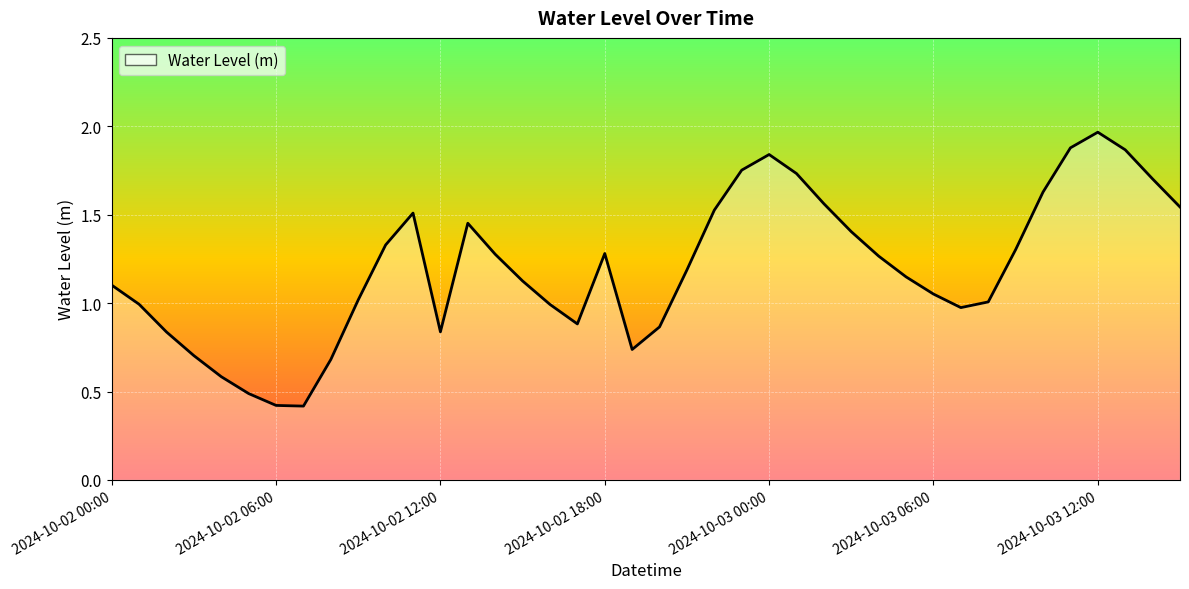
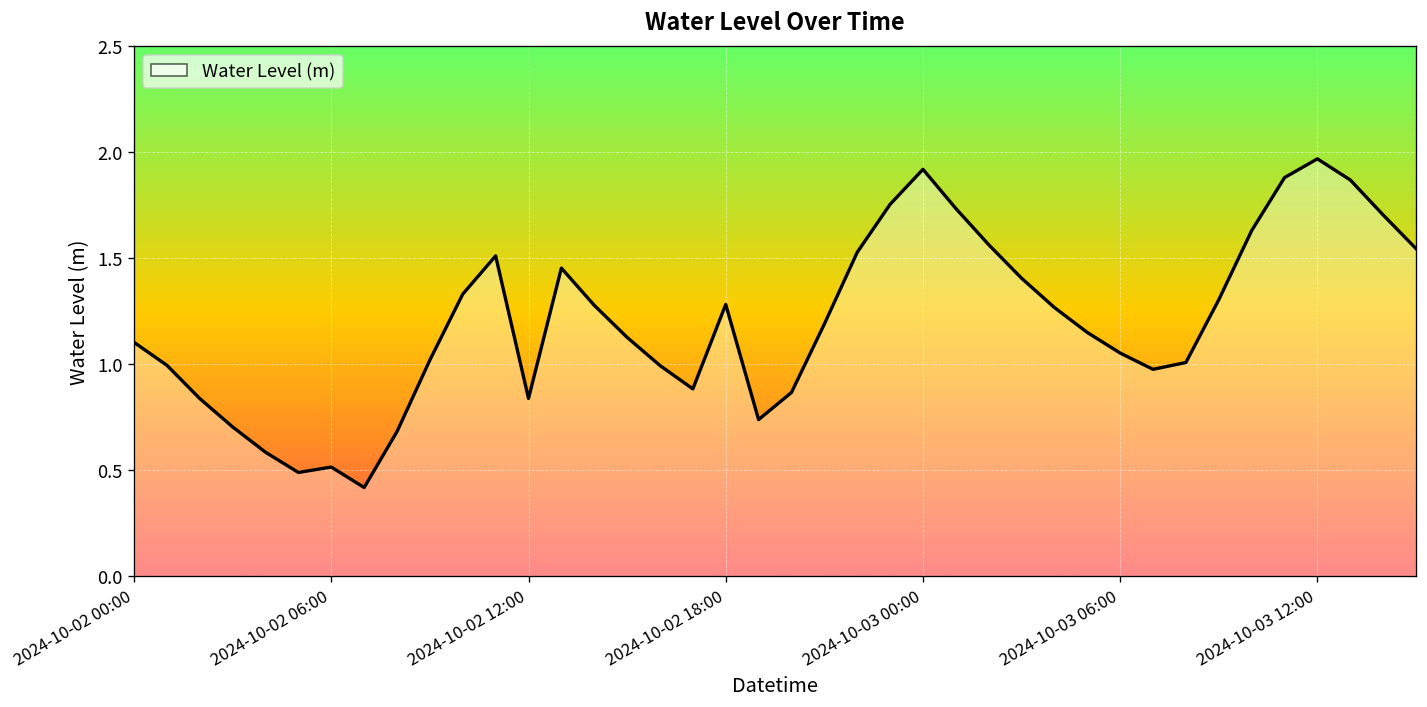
2024-10-02 06:00: 0.42 -> 0.51
2024-10-03 00:00: 1.84 -> 1.92
